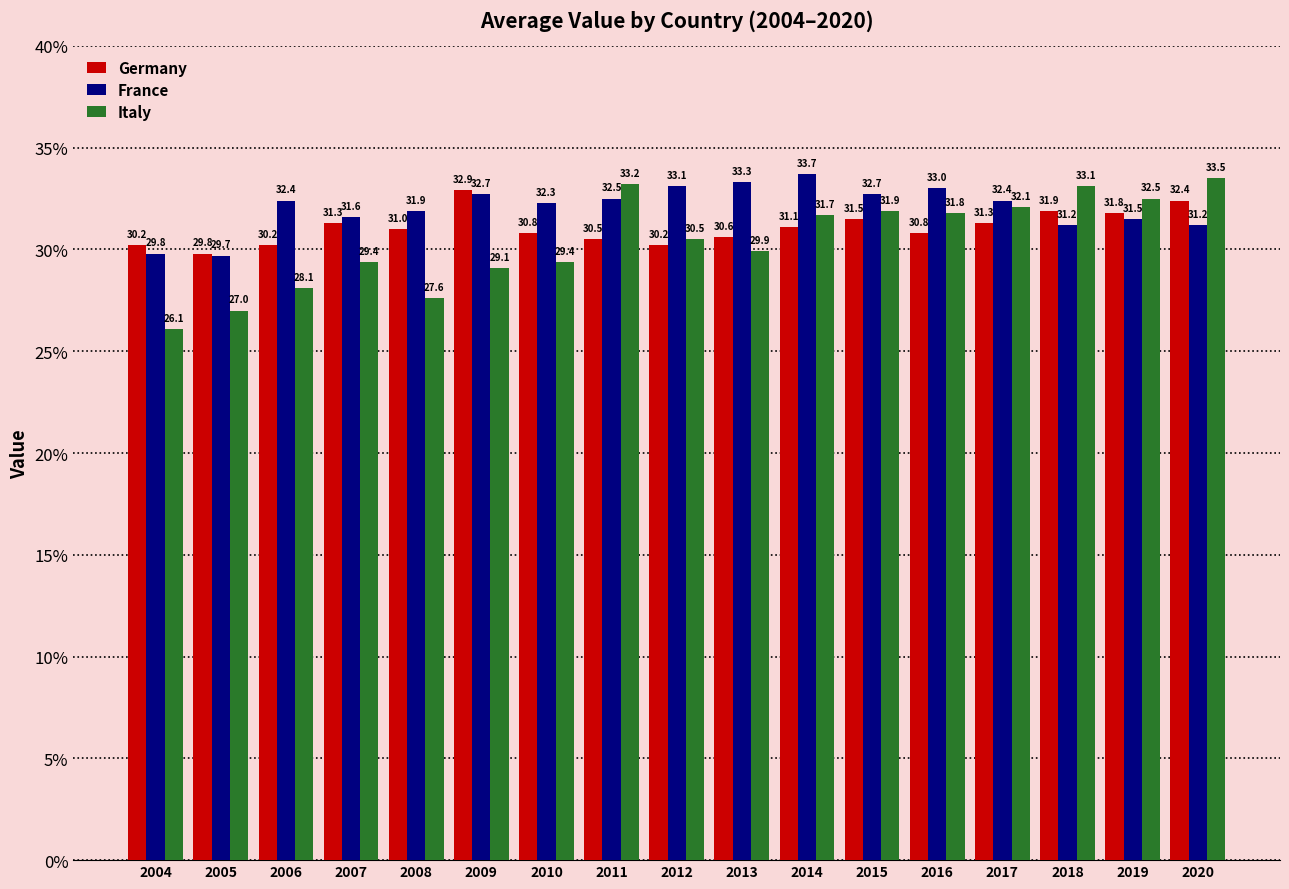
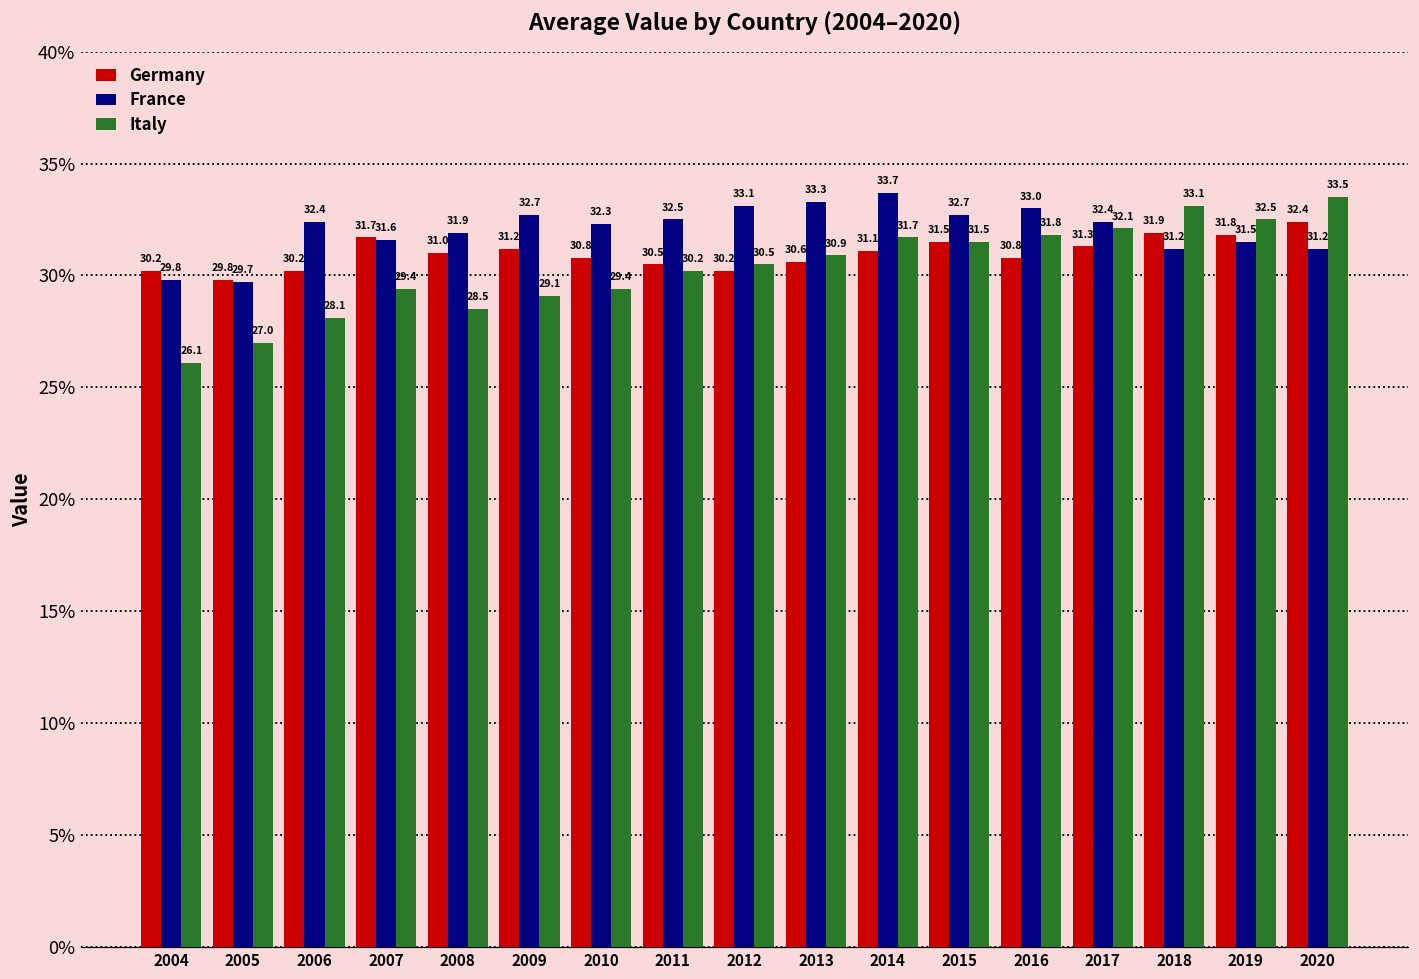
Germany, 2007: 31.3 -> 31.7
Italy, 2008: 27.6 -> 28.5
Germany, 2009: 32.9 -> 31.2
Italy, 2011: 33.2 -> 30.2
Italy, 2013: 29.9 -> 30.9
Italy, 2015: 31.9 -> 31.5
